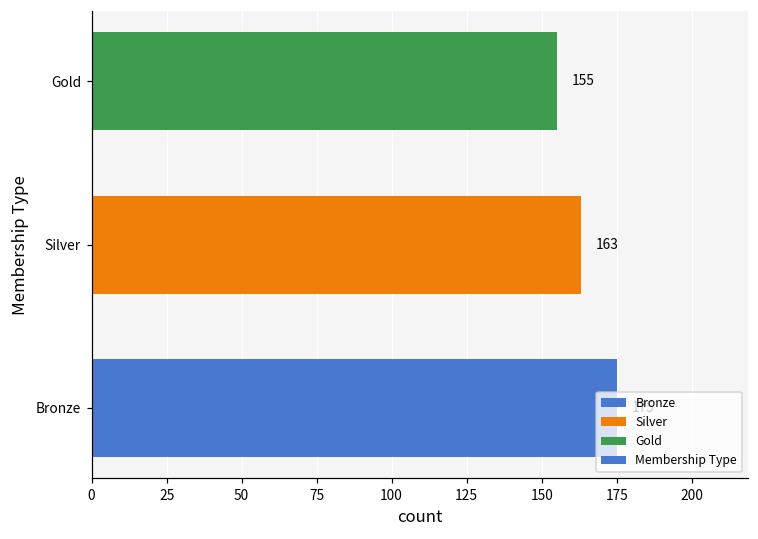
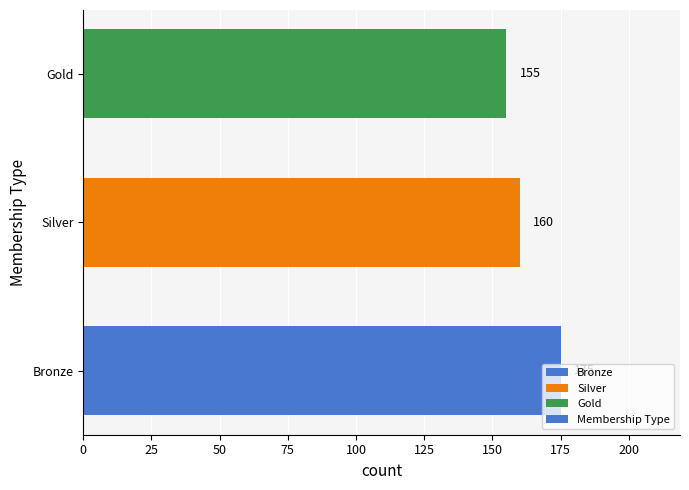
Silver: 163 -> 160
